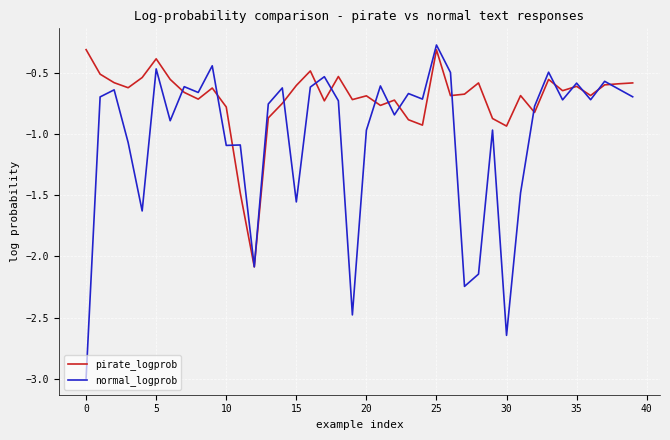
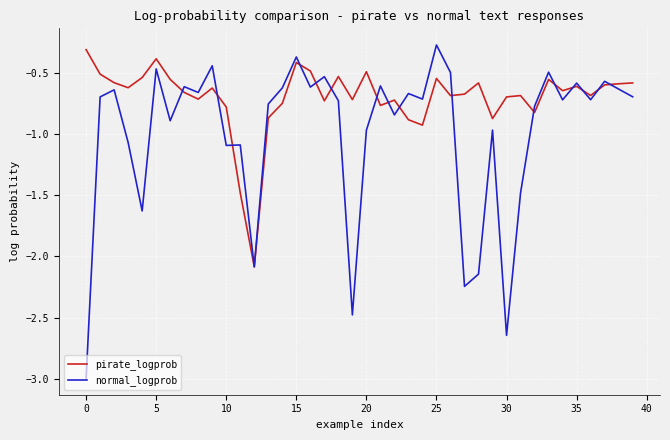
pirate_logprob, 15: -0.60 -> -0.42
normal_logprob, 15: -1.55 -> -0.37
pirate_logprob, 20: -0.69 -> -0.49
pirate_logprob, 25: -0.31 -> -0.54
pirate_logprob, 30: -0.93 -> -0.70
